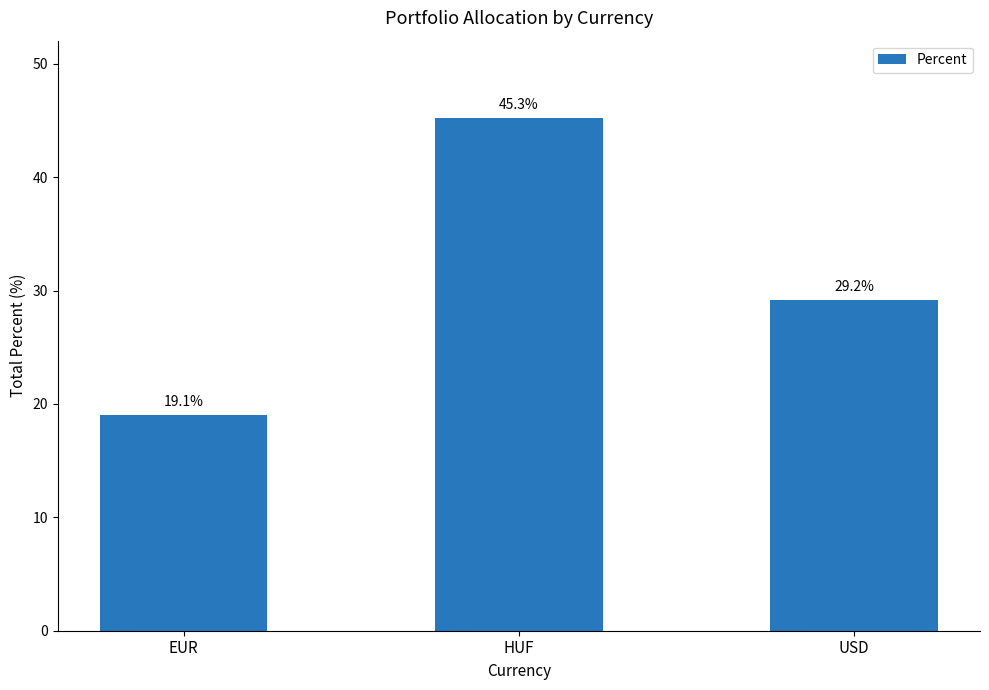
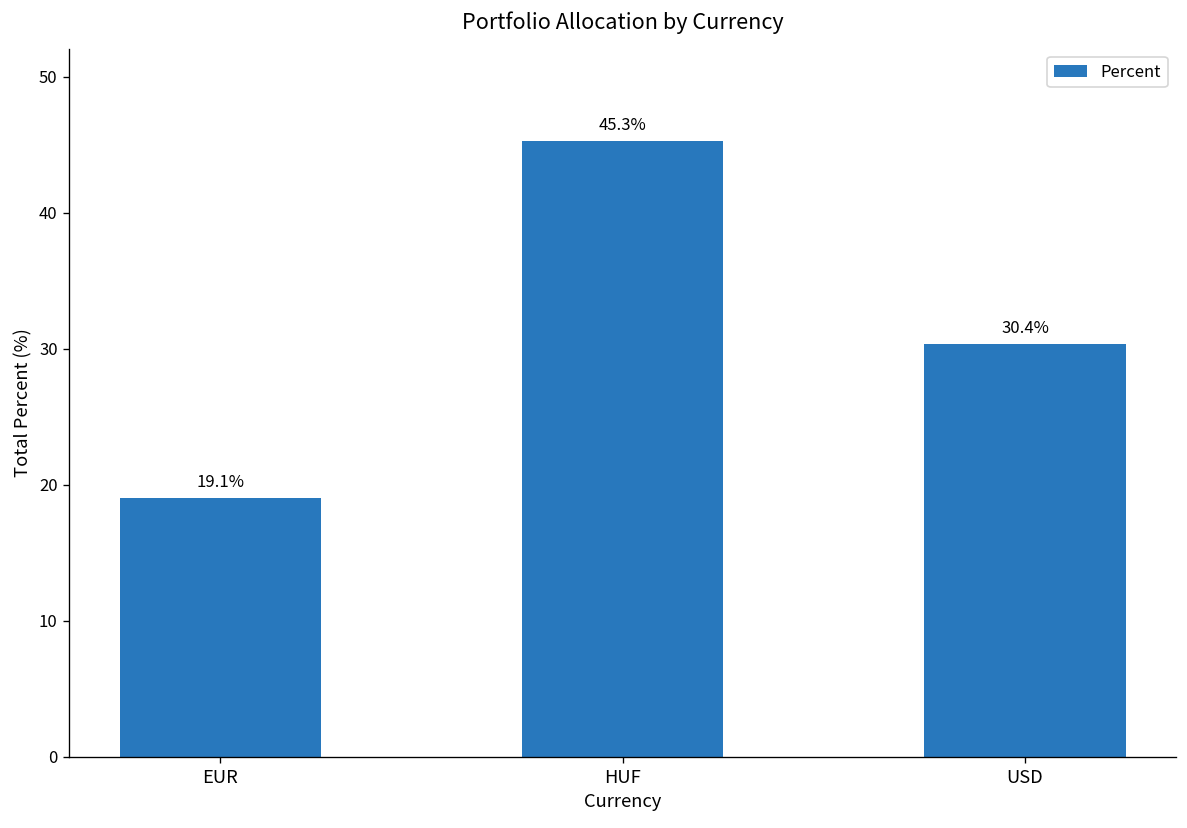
USD: 29.2% -> 30.4%
